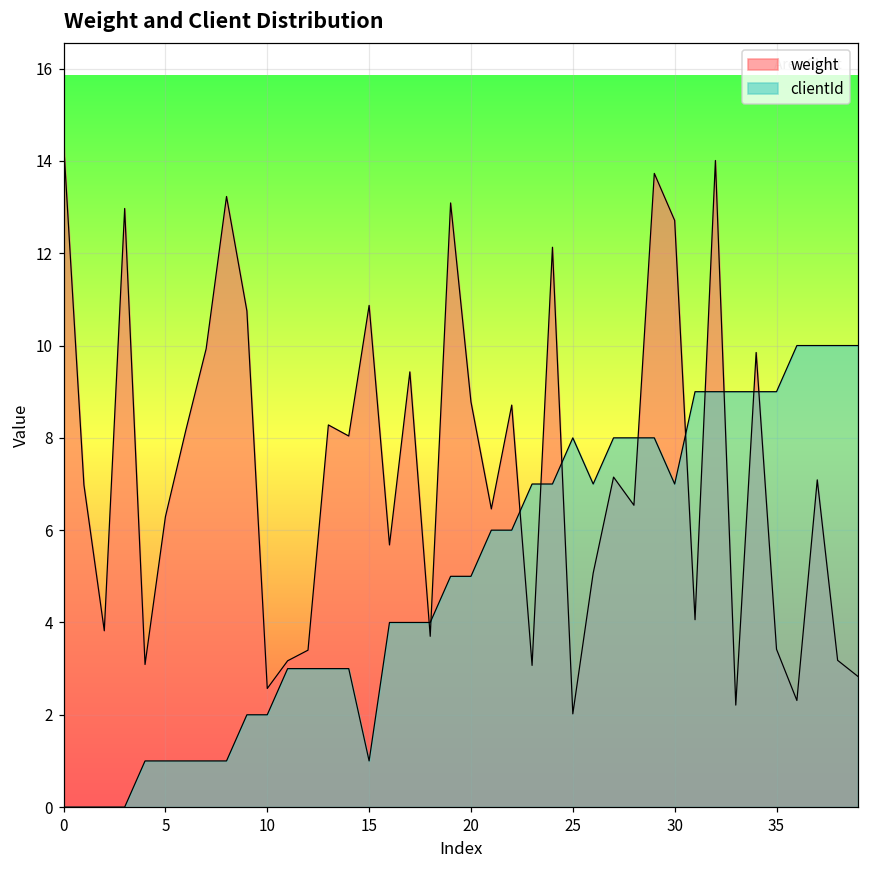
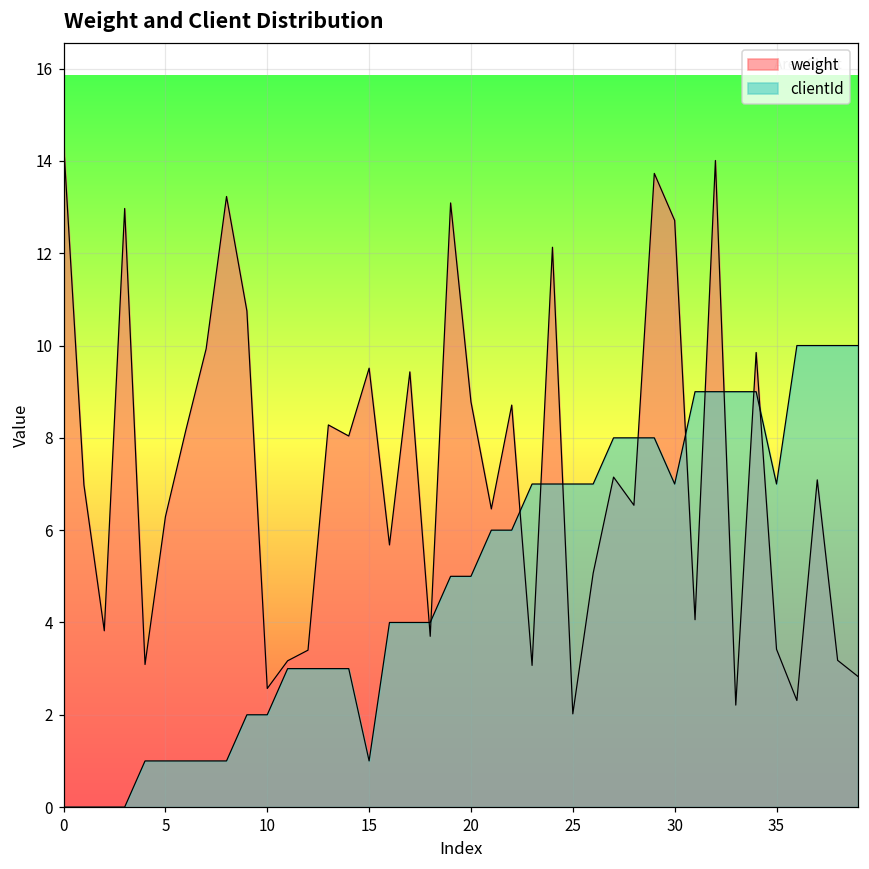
weight, 15: 10.9 -> 9.5
clientId, 25: 8 -> 7
clientId, 35: 9 -> 7
